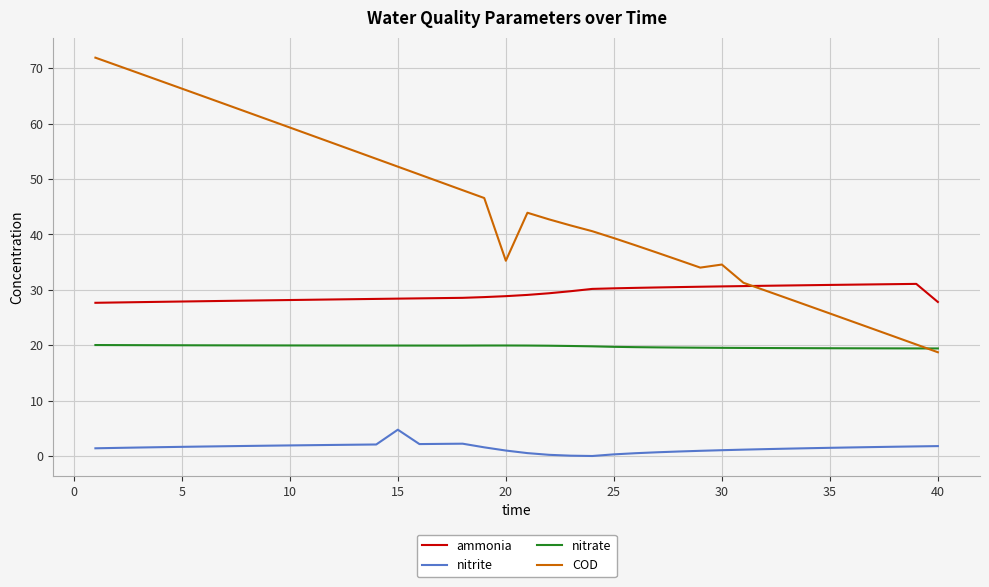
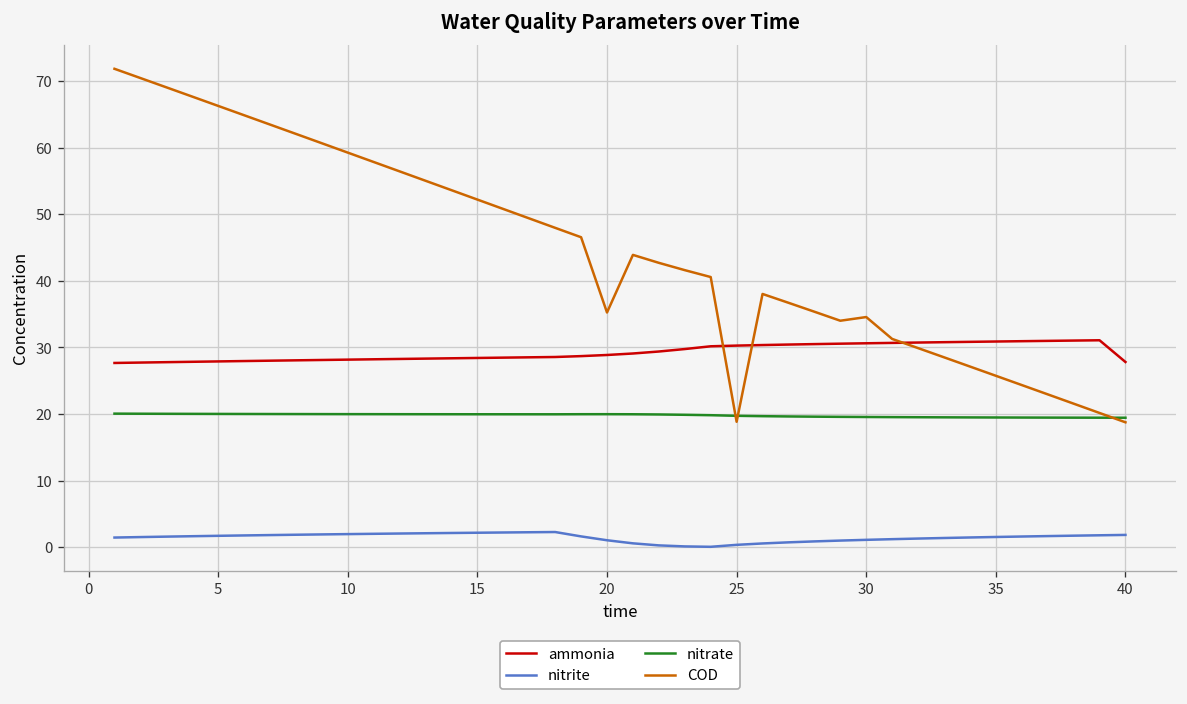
nitrite, 15: 5 -> 2
COD, 25: 39 -> 19
